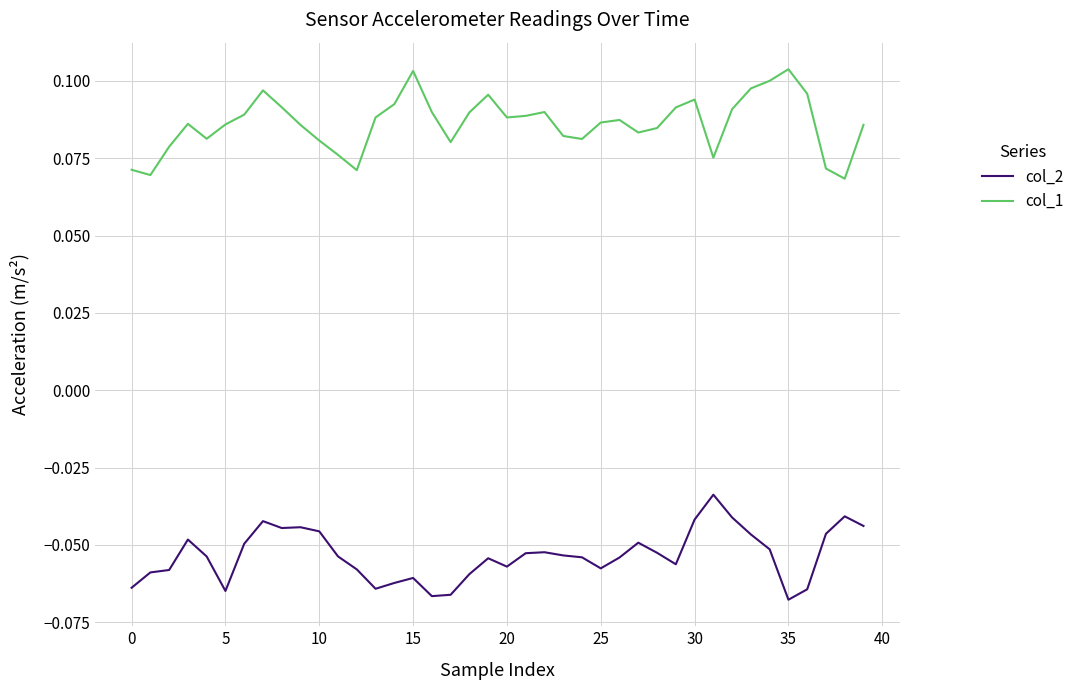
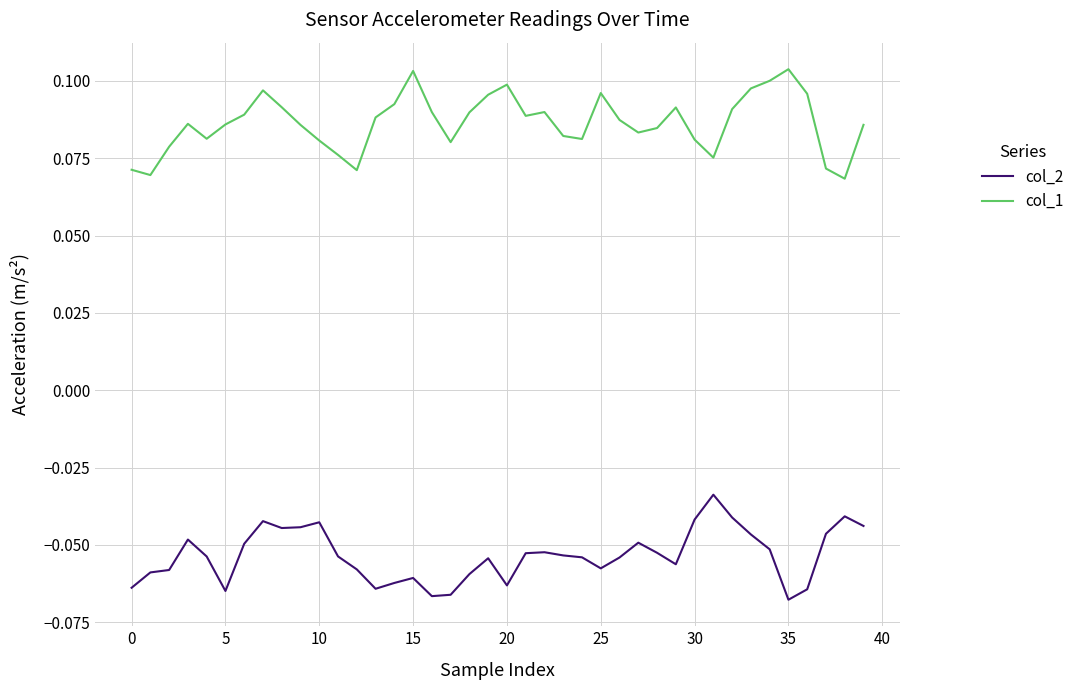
col_2, 10: -0.046 -> -0.043
col_2, 20: -0.057 -> -0.063
col_1, 20: 0.088 -> 0.099
col_1, 25: 0.087 -> 0.096
col_1, 30: 0.094 -> 0.081
